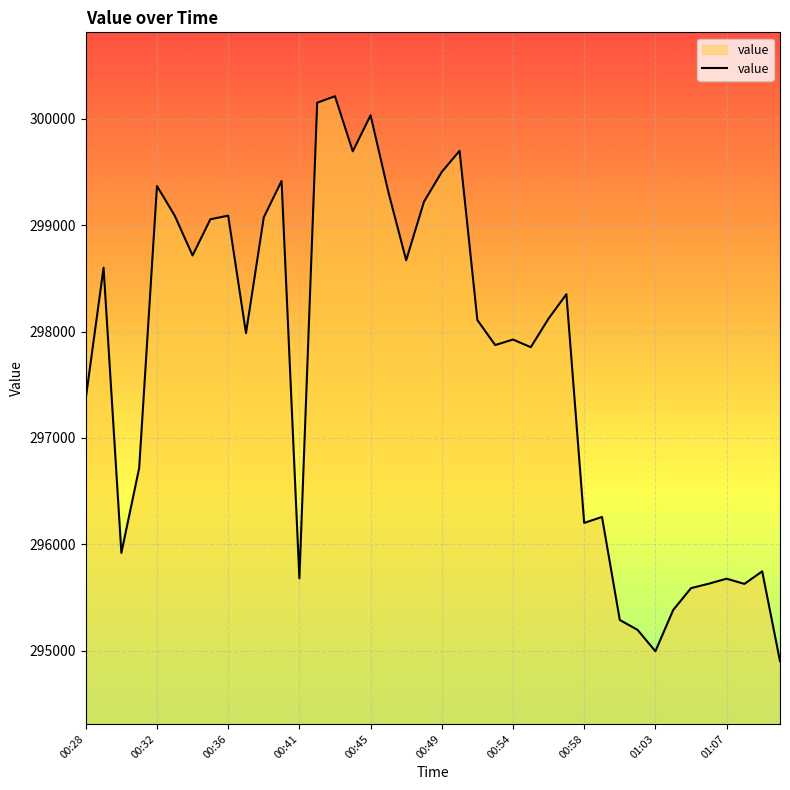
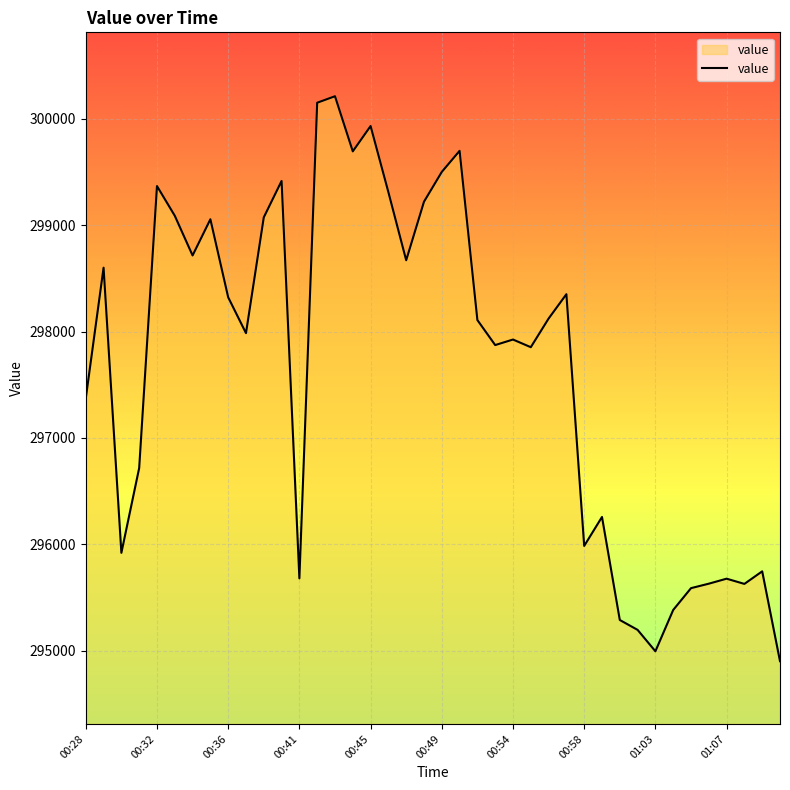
00:36: 299090 -> 298320
00:45: 300030 -> 299930
00:58: 296200 -> 295990
